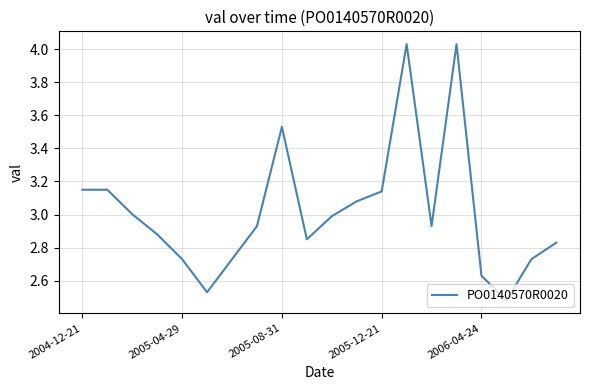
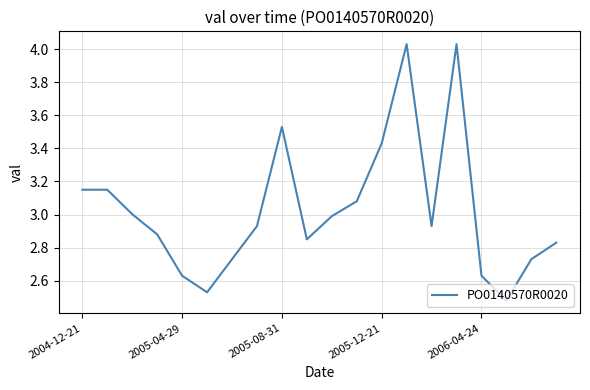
2005-04-29: 2.73 -> 2.63
2005-12-21: 3.14 -> 3.43
